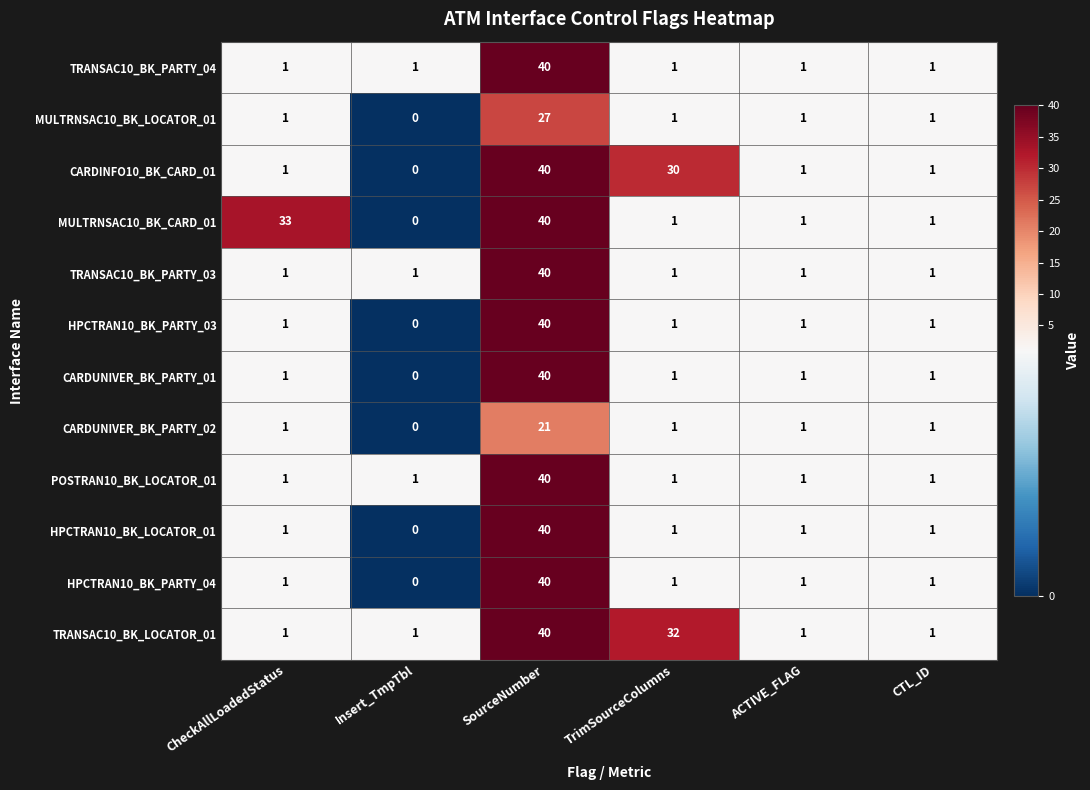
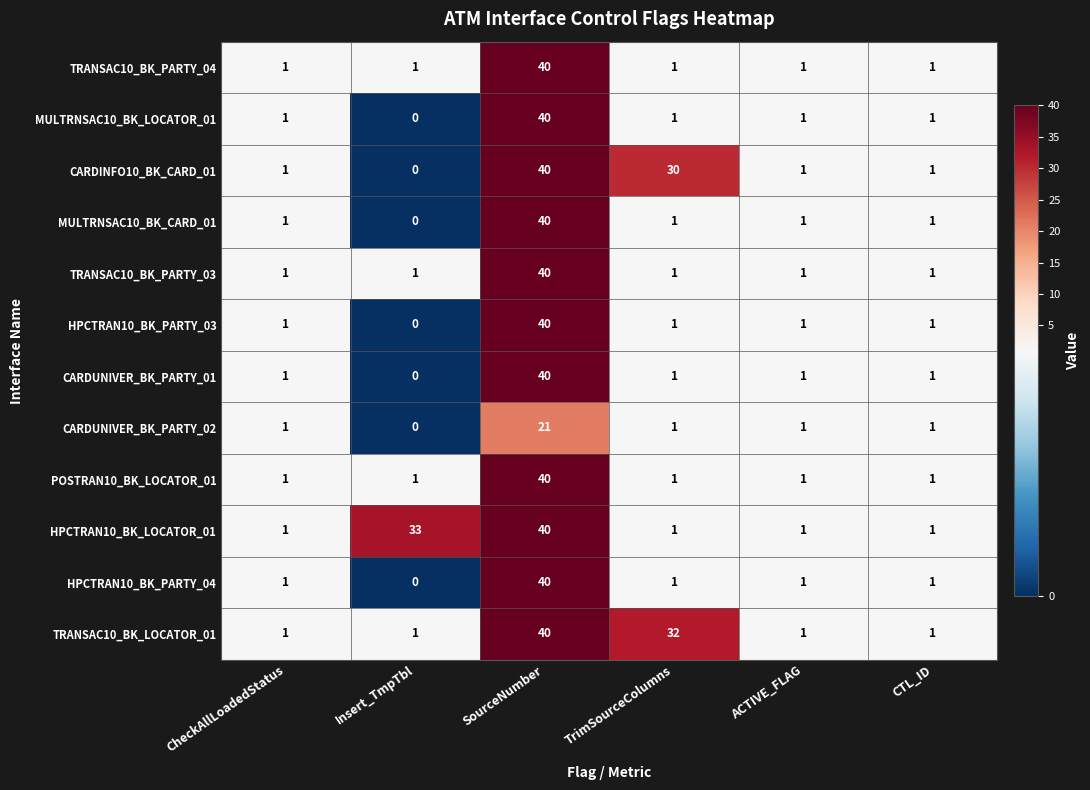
MULTRNSAC10_BK_LOCATOR_01, SourceNumber: 27 -> 40
MULTRNSAC10_BK_CARD_01, CheckAllLoadedStatus: 33 -> 1
HPCTRAN10_BK_LOCATOR_01, Insert_TmpTbl: 0 -> 33
